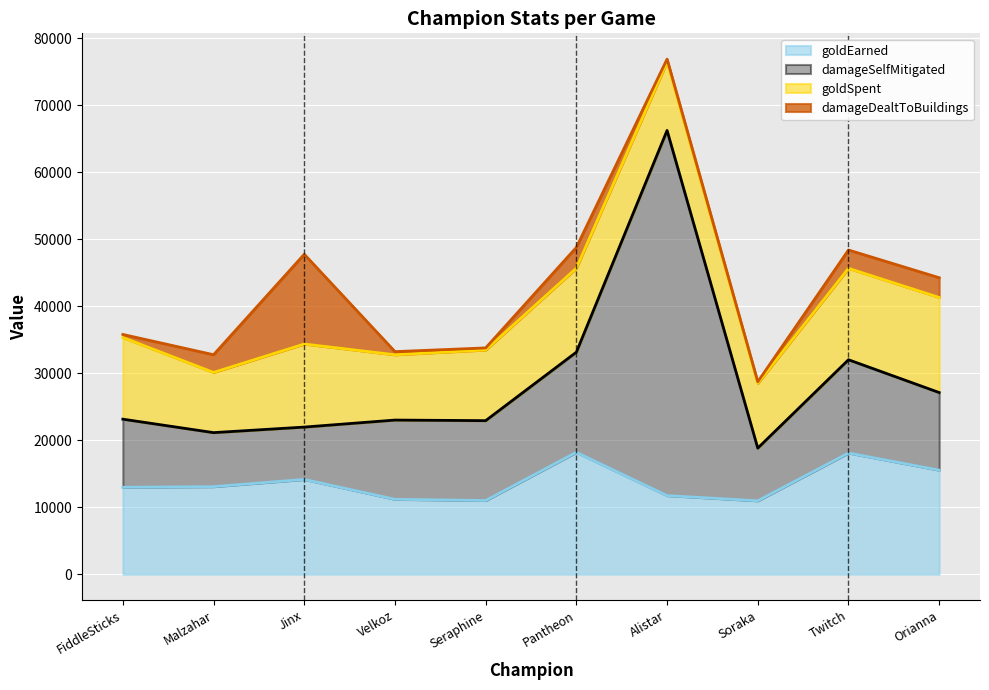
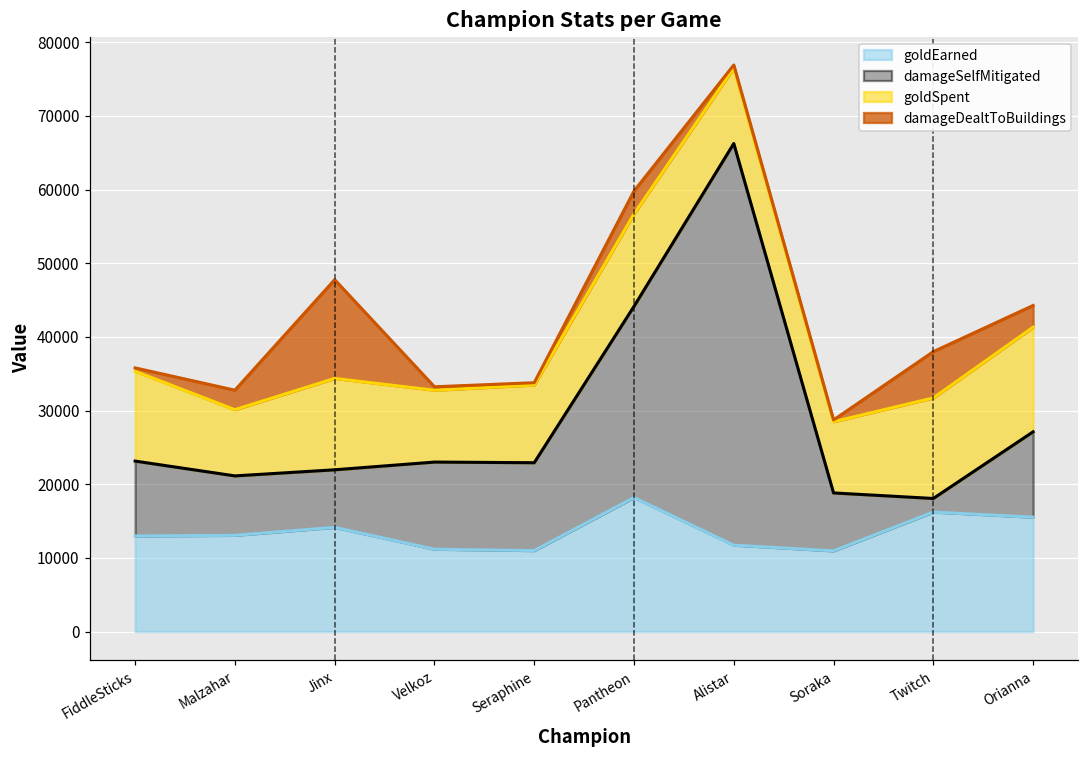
damageSelfMitigated, Pantheon: 15000 -> 26000
goldEarned, Twitch: 18000 -> 16000
damageSelfMitigated, Twitch: 14000 -> 2000
damageDealtToBuildings, Twitch: 3000 -> 6000
